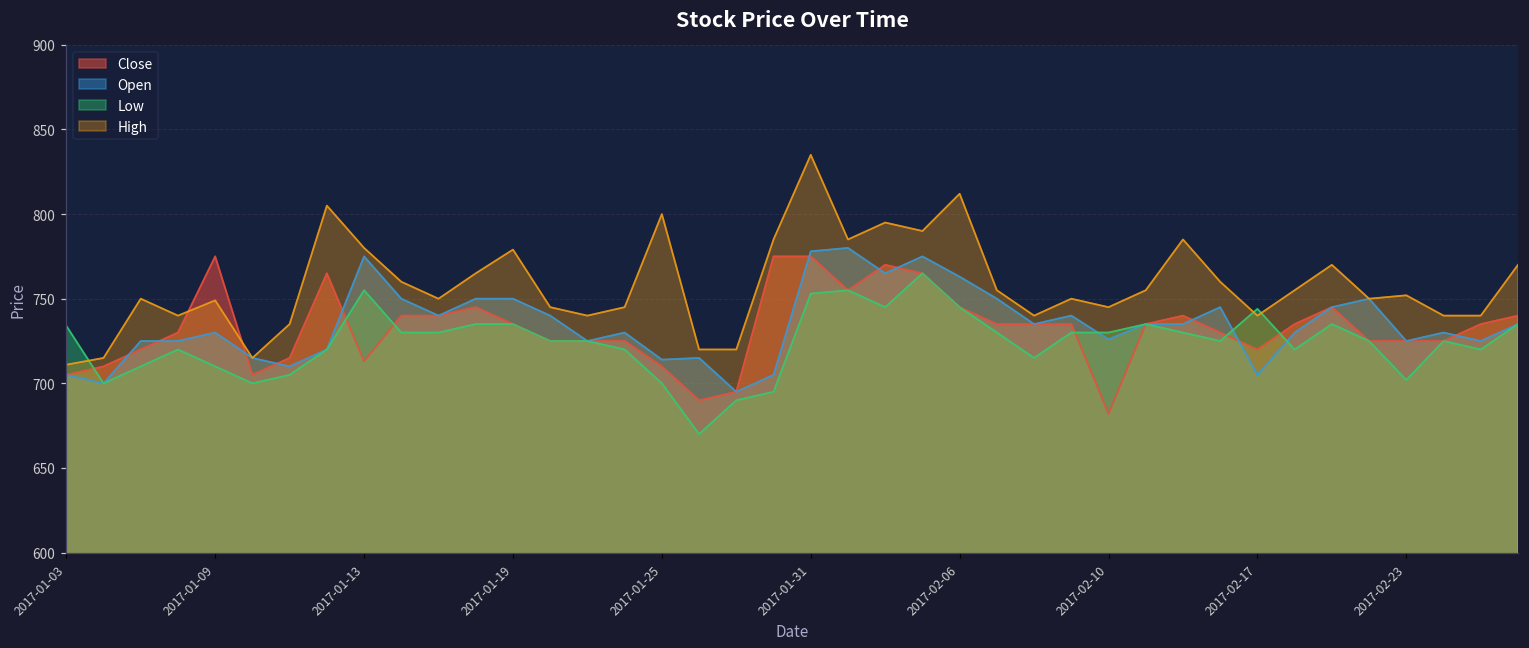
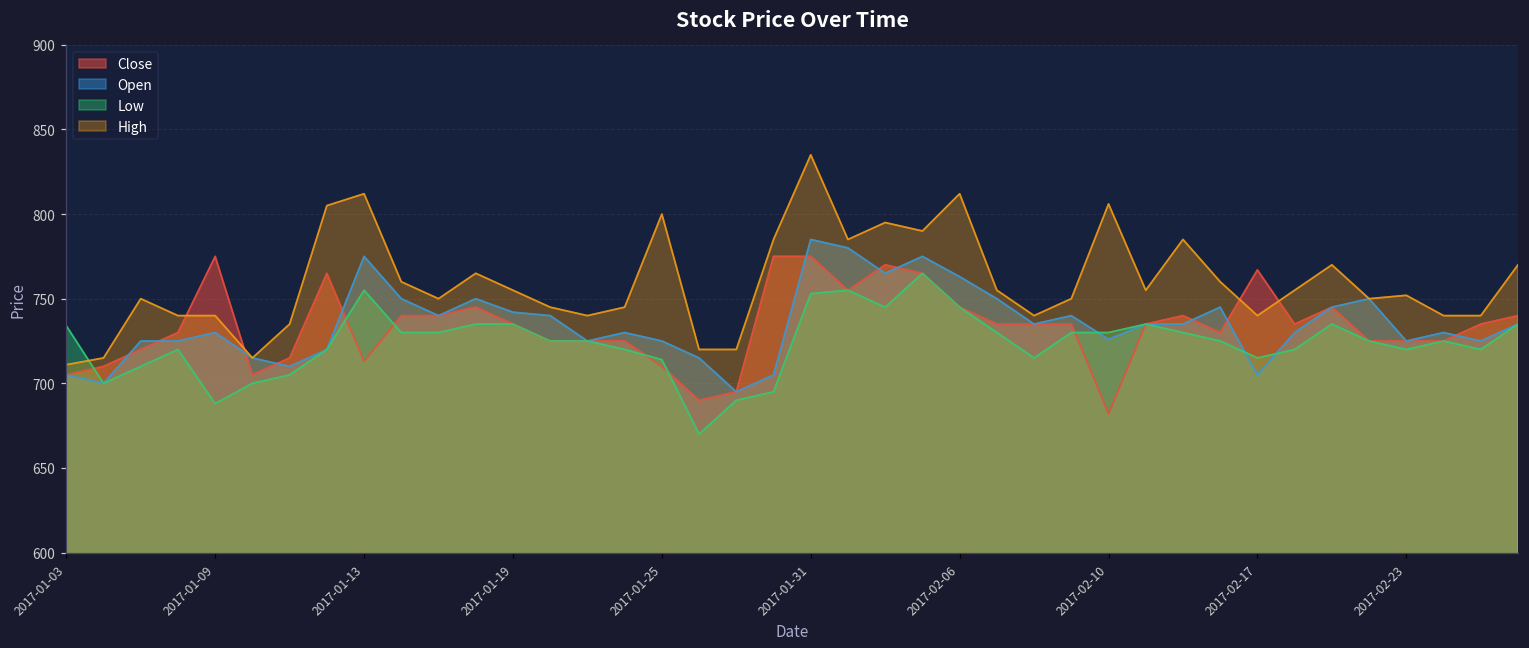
Low, 2017-01-09: 710 -> 688
High, 2017-01-09: 749 -> 740
High, 2017-01-13: 780 -> 812
Open, 2017-01-19: 750 -> 742
High, 2017-01-19: 779 -> 755
Open, 2017-01-25: 714 -> 725
Low, 2017-01-25: 700 -> 714
Open, 2017-01-31: 778 -> 785
High, 2017-02-10: 745 -> 806
Close, 2017-02-17: 720 -> 767
Low, 2017-02-17: 744 -> 715
Low, 2017-02-23: 702 -> 720
